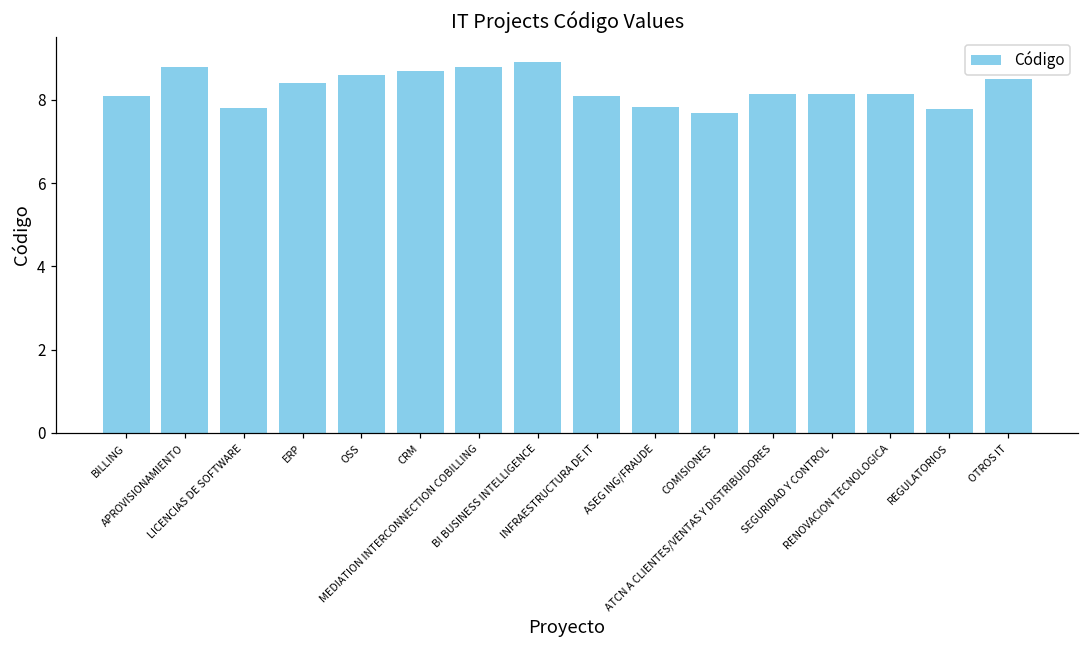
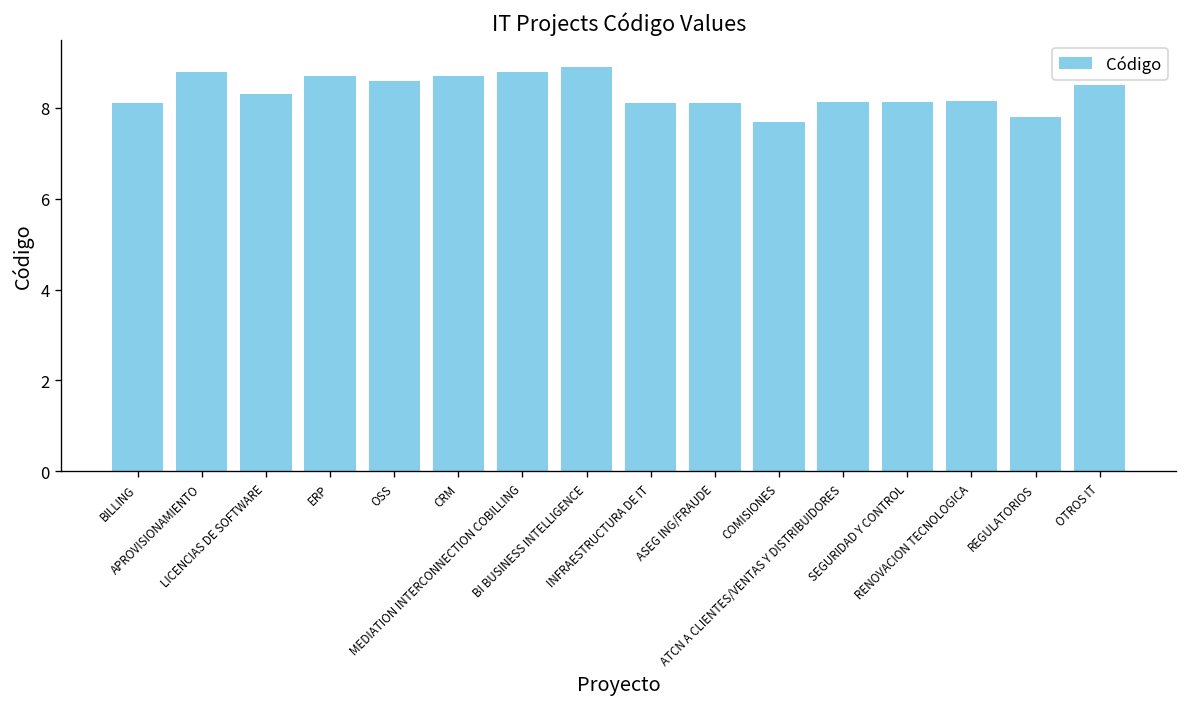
LICENCIAS DE SOFTWARE: 7.8 -> 8.3
ERP: 8.4 -> 8.7
ASEG ING/FRAUDE: 7.8 -> 8.1
